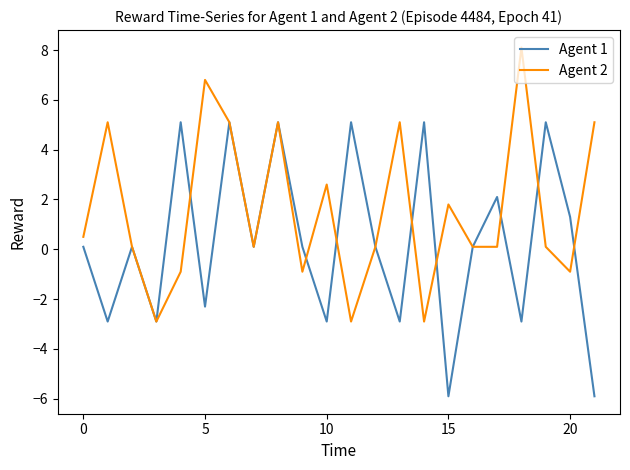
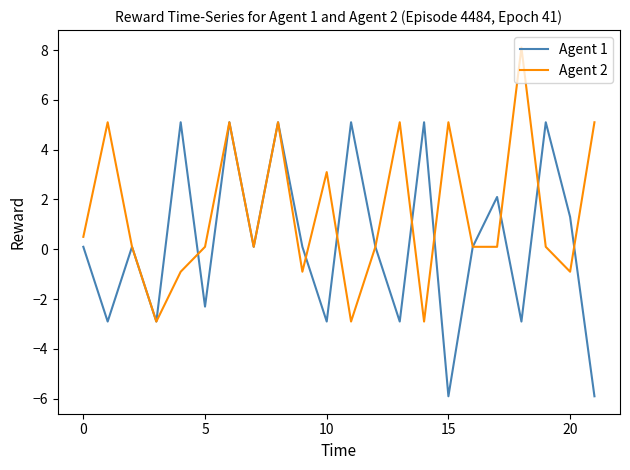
Agent 2, 5: 6.8 -> 0.1
Agent 2, 10: 2.6 -> 3.1
Agent 2, 15: 1.8 -> 5.1
